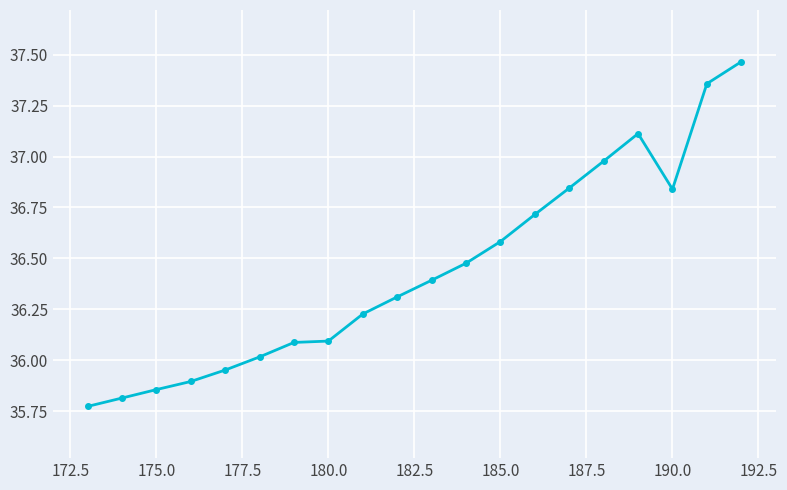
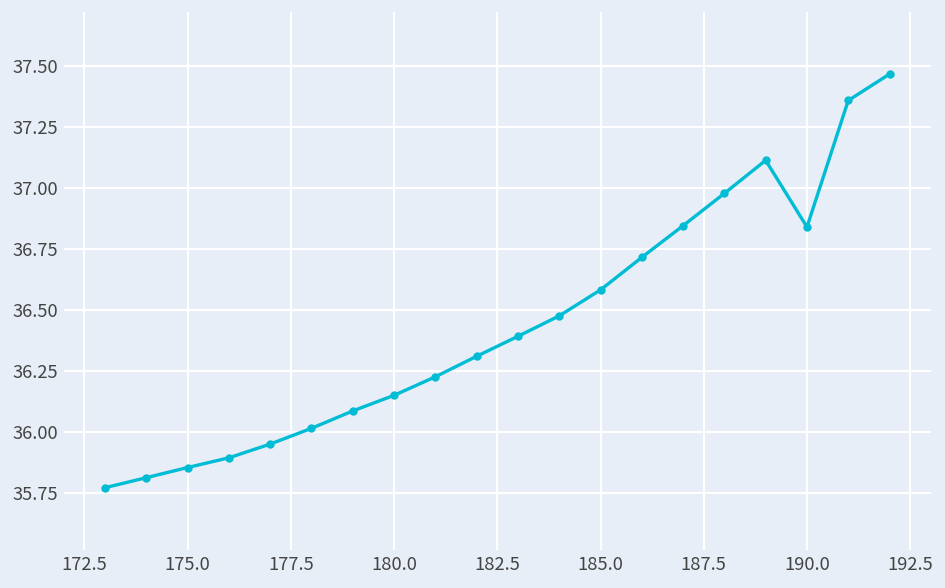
180.0: 36.09 -> 36.15
